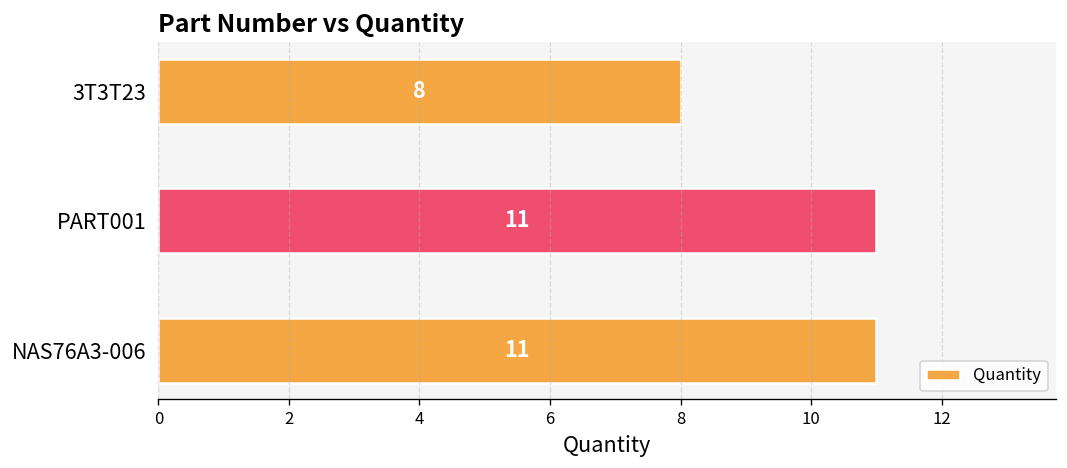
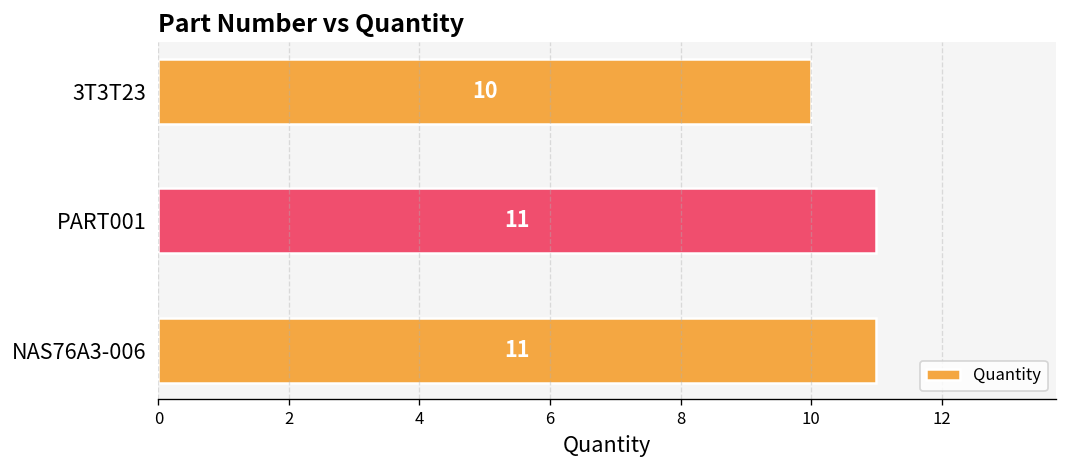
3T3T23: 8 -> 10
